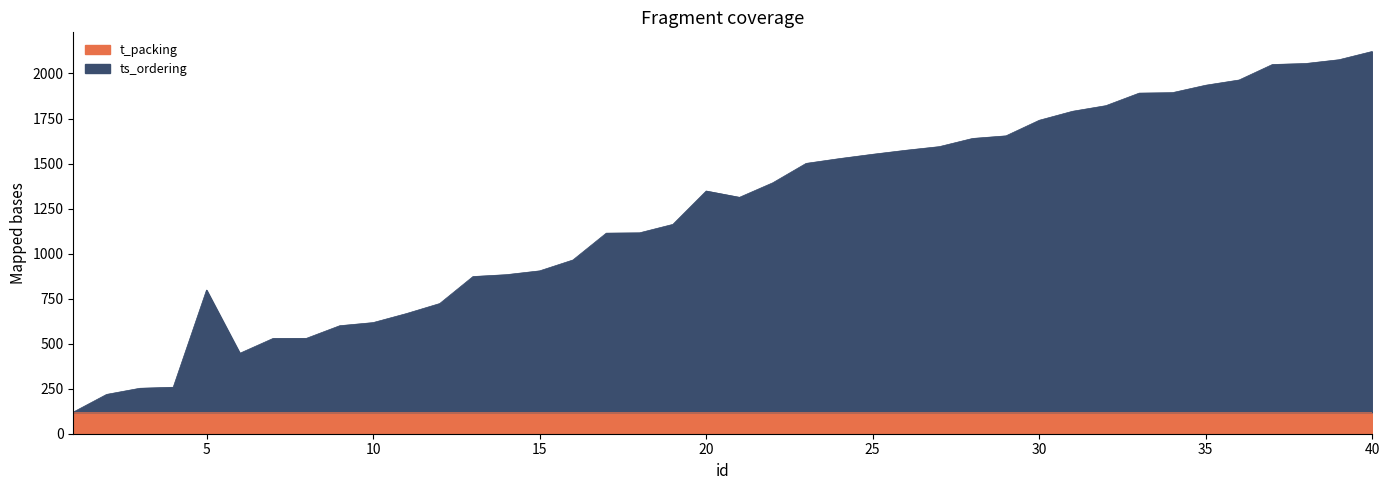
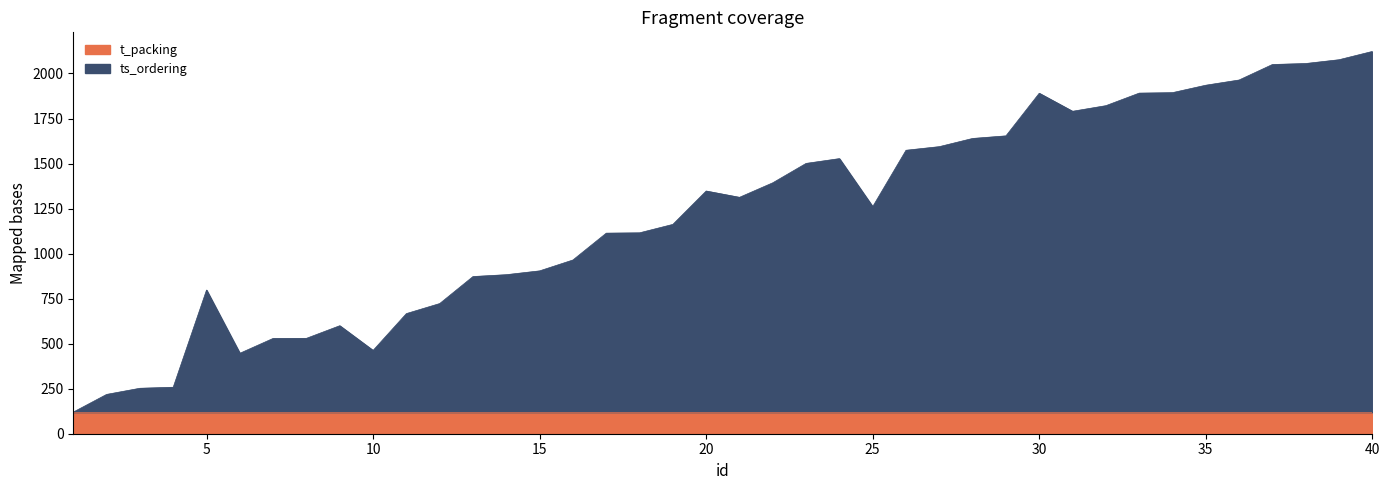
ts_ordering, 10: 620 -> 460
ts_ordering, 25: 1550 -> 1260
ts_ordering, 30: 1740 -> 1890
